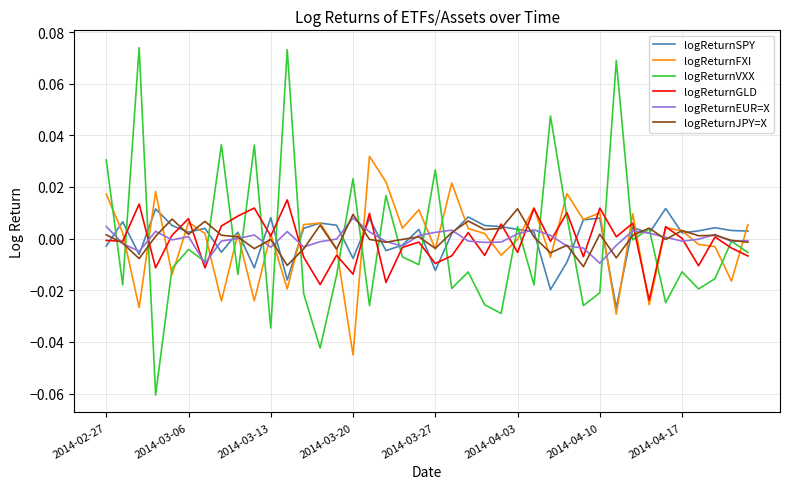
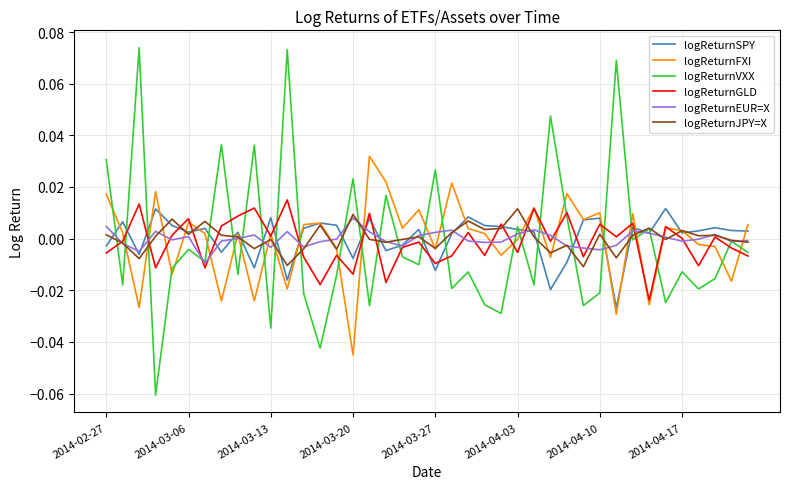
logReturnGLD, 2014-02-27: -0.001 -> -0.006
logReturnGLD, 2014-04-10: 0.012 -> 0.006
logReturnEUR=X, 2014-04-10: -0.010 -> -0.004
